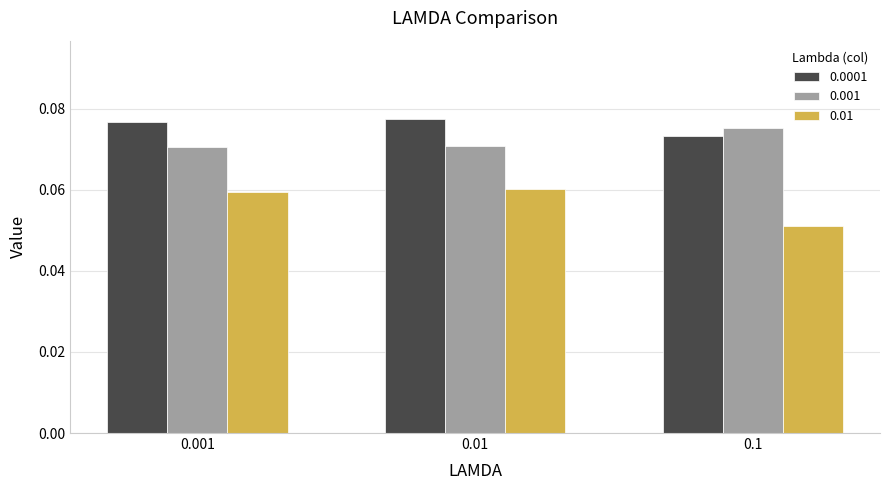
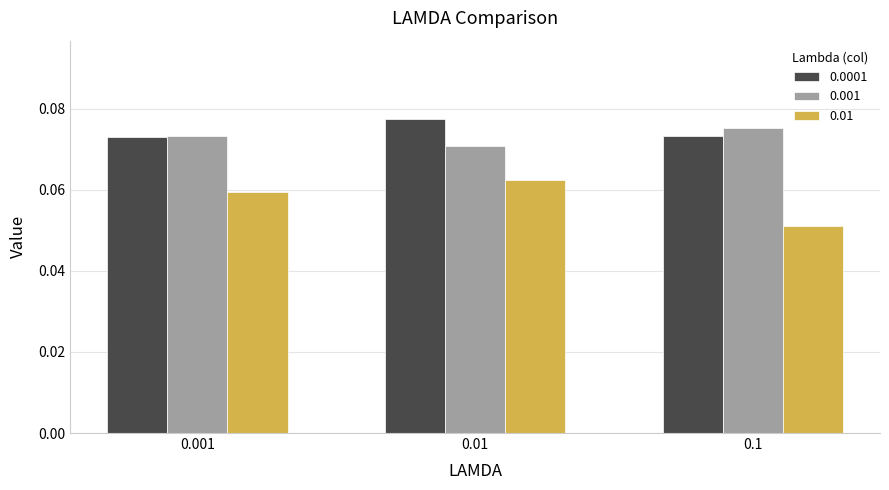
0.0001, 0.001: 0.077 -> 0.073
0.001, 0.001: 0.071 -> 0.073
0.01, 0.01: 0.060 -> 0.062
